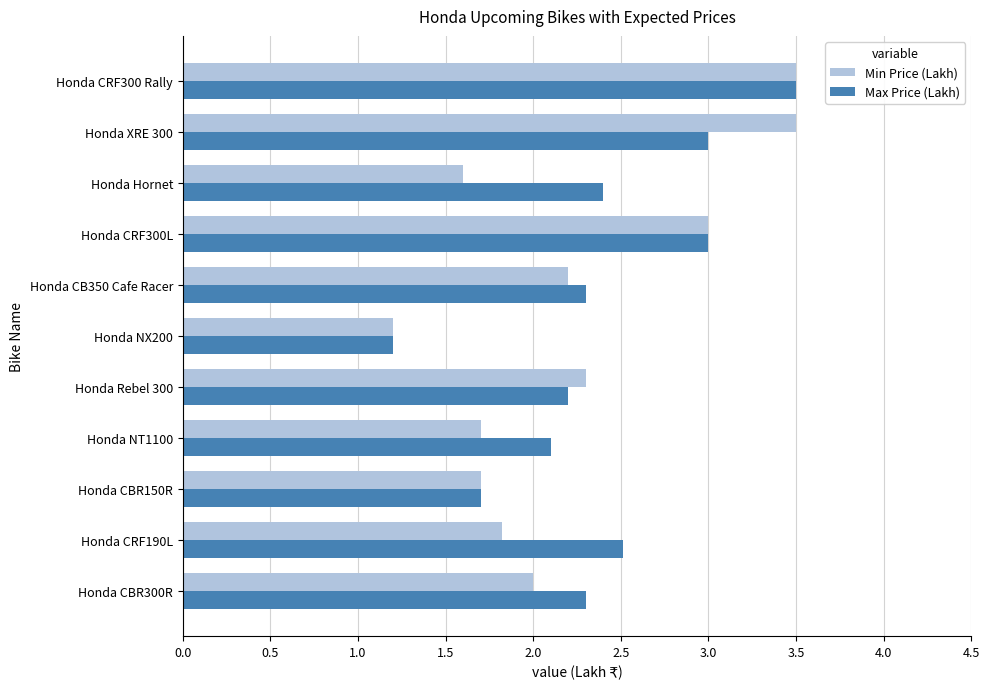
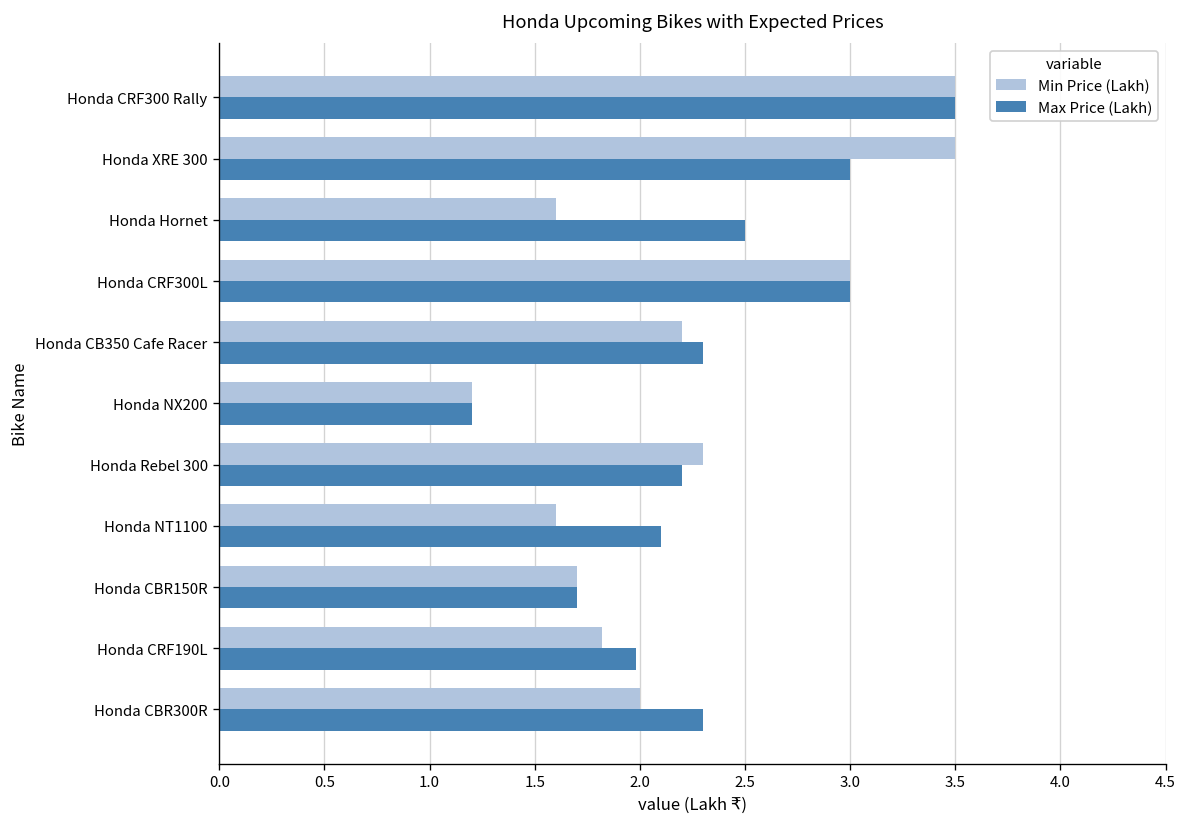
Max Price (Lakh), Honda Hornet: 2.4 -> 2.5
Min Price (Lakh), Honda NT1100: 1.7 -> 1.6
Max Price (Lakh), Honda CRF190L: 2.51 -> 1.98
